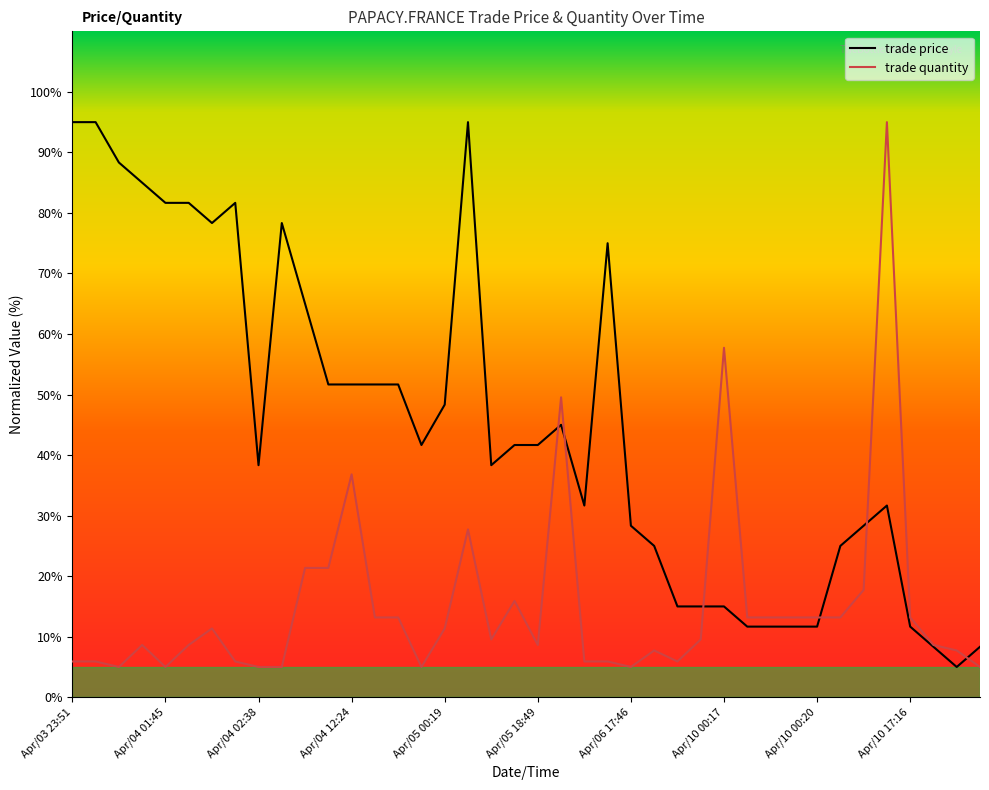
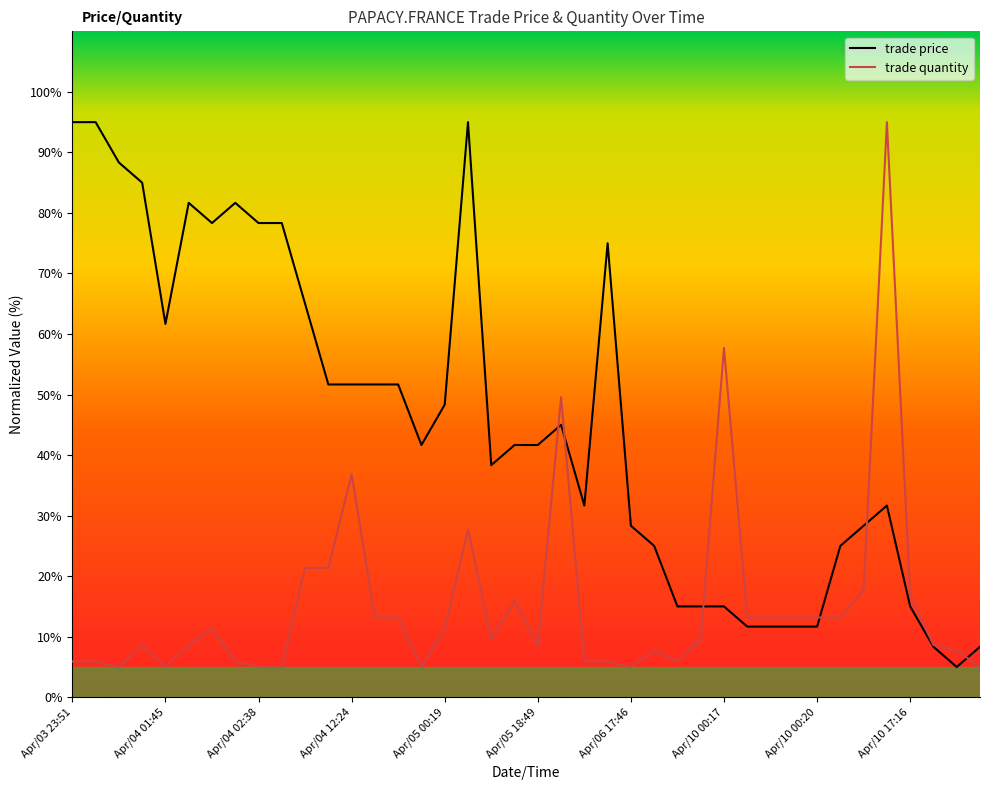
trade price, Apr/04 01:45: 82% -> 62%
trade price, Apr/04 02:38: 38% -> 78%
trade price, Apr/10 17:16: 12% -> 15%
trade quantity, Apr/10 17:16: 13% -> 17%
